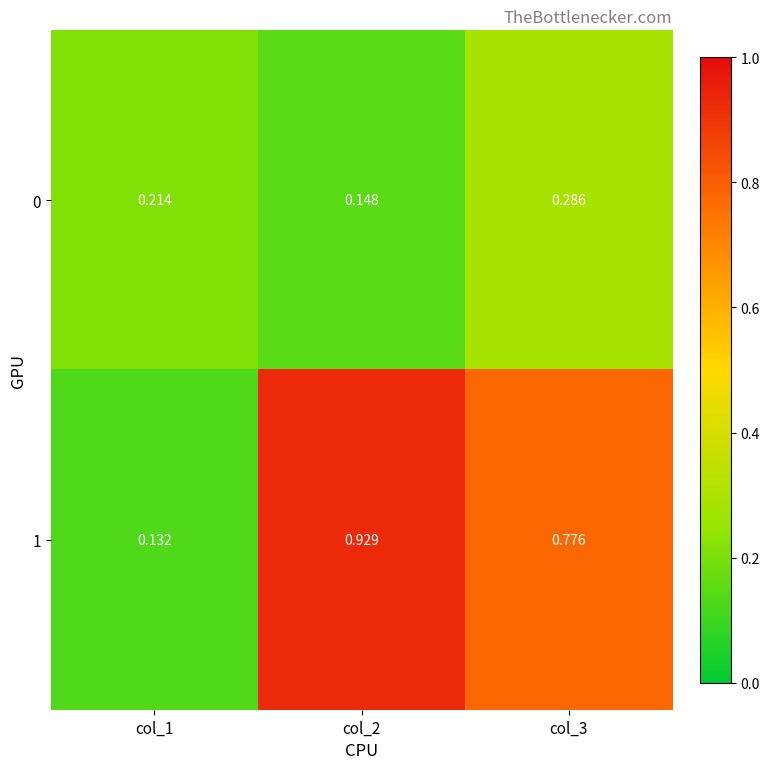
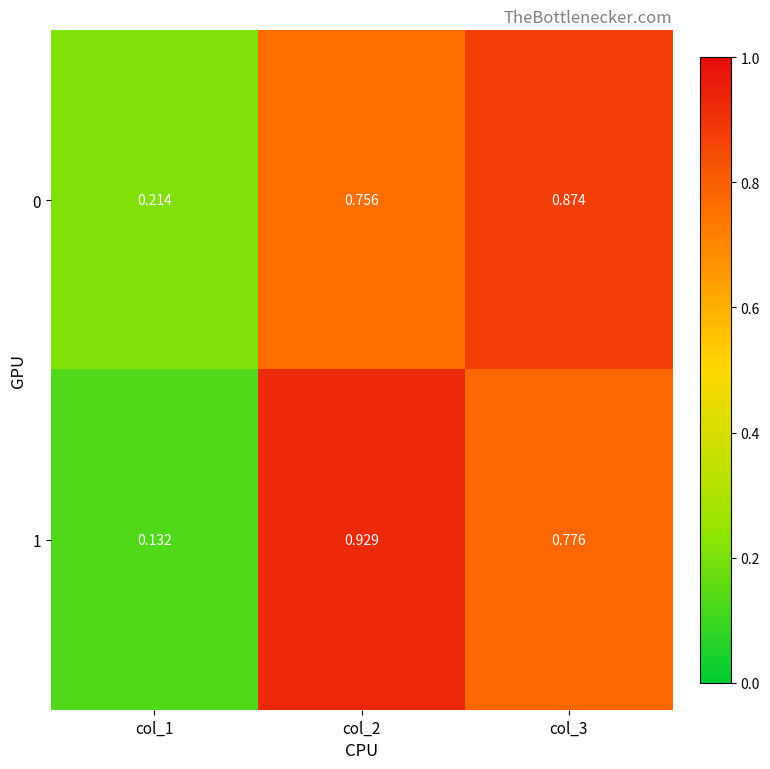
0, col_2: 0.148 -> 0.756
0, col_3: 0.286 -> 0.874
